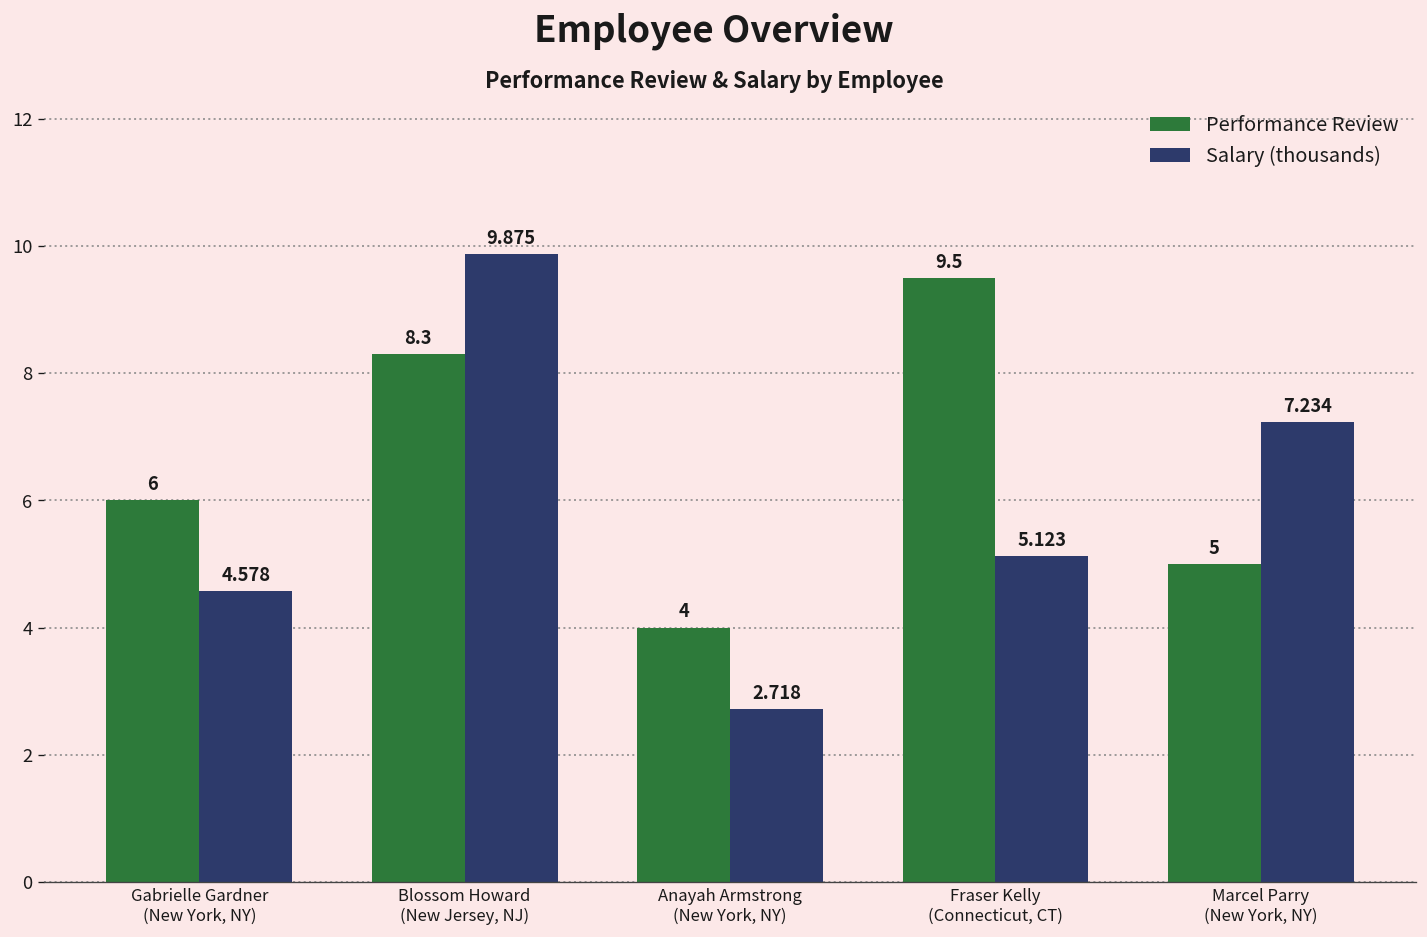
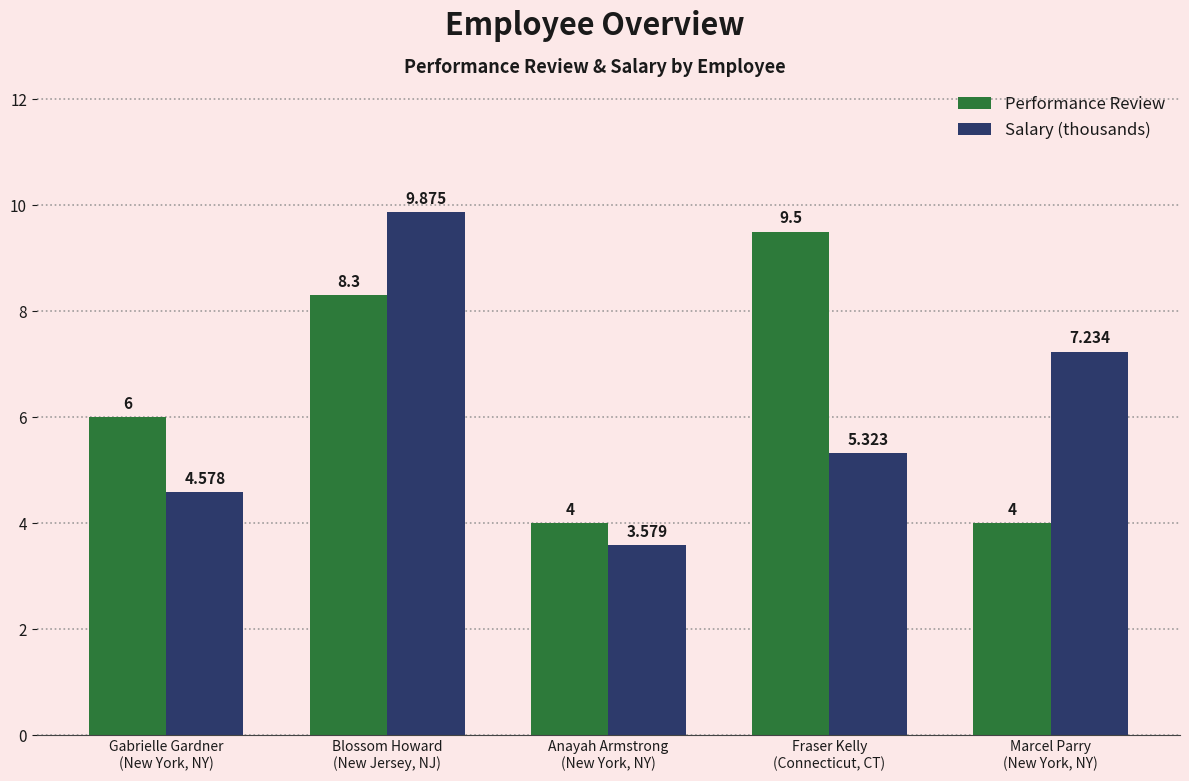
Salary (thousands), Anayah Armstrong (New York, NY): 2.718 -> 3.579
Salary (thousands), Fraser Kelly (Connecticut, CT): 5.123 -> 5.323
Performance Review, Marcel Parry (New York, NY): 5 -> 4
